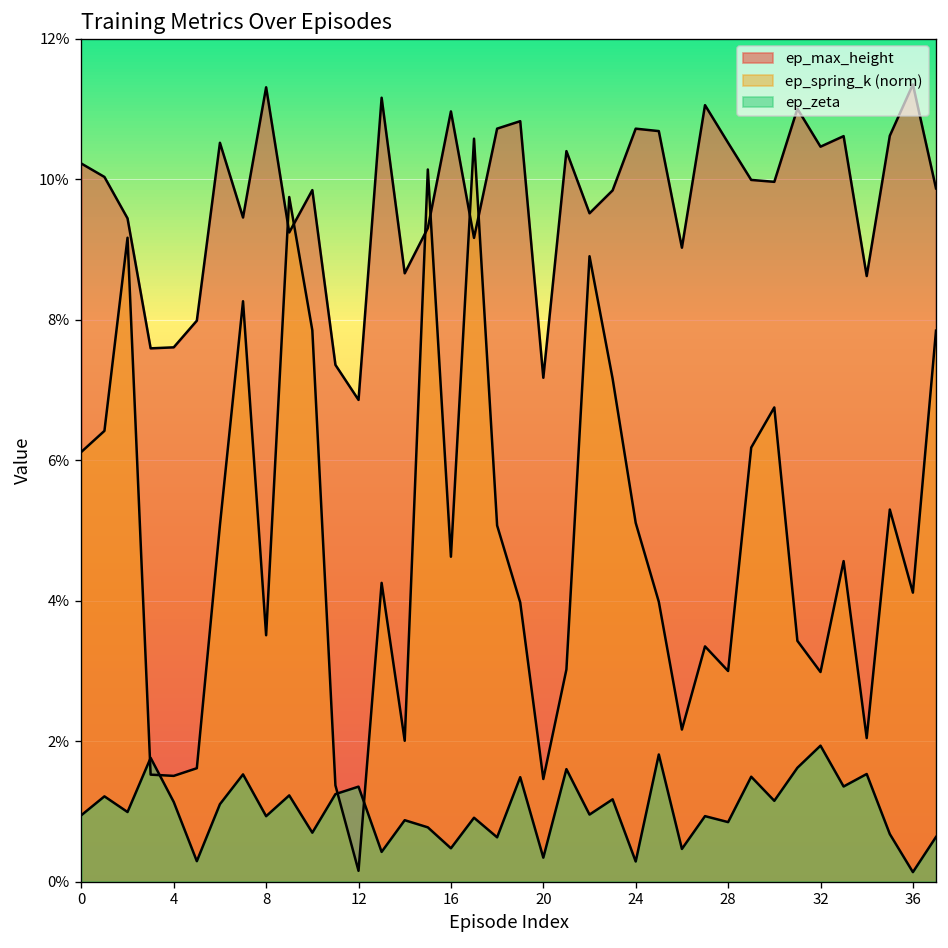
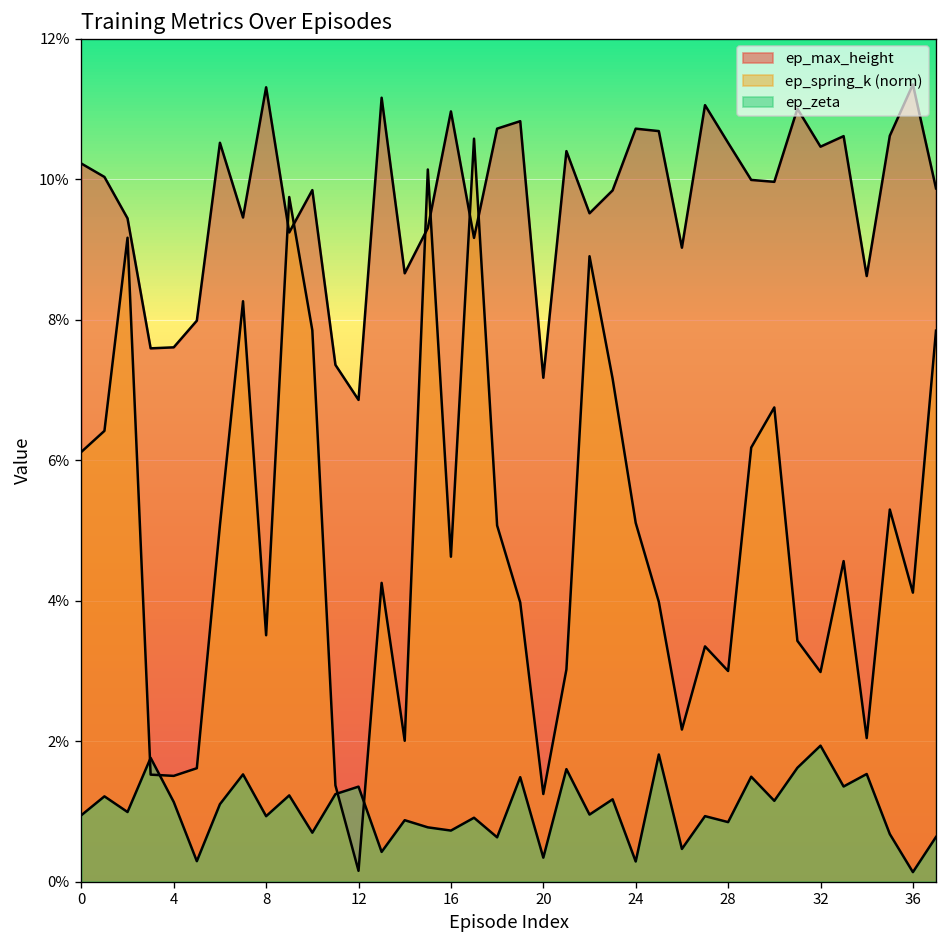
ep_zeta, 16: 0.5% -> 0.7%
ep_spring_k (norm), 20: 1.5% -> 1.2%
